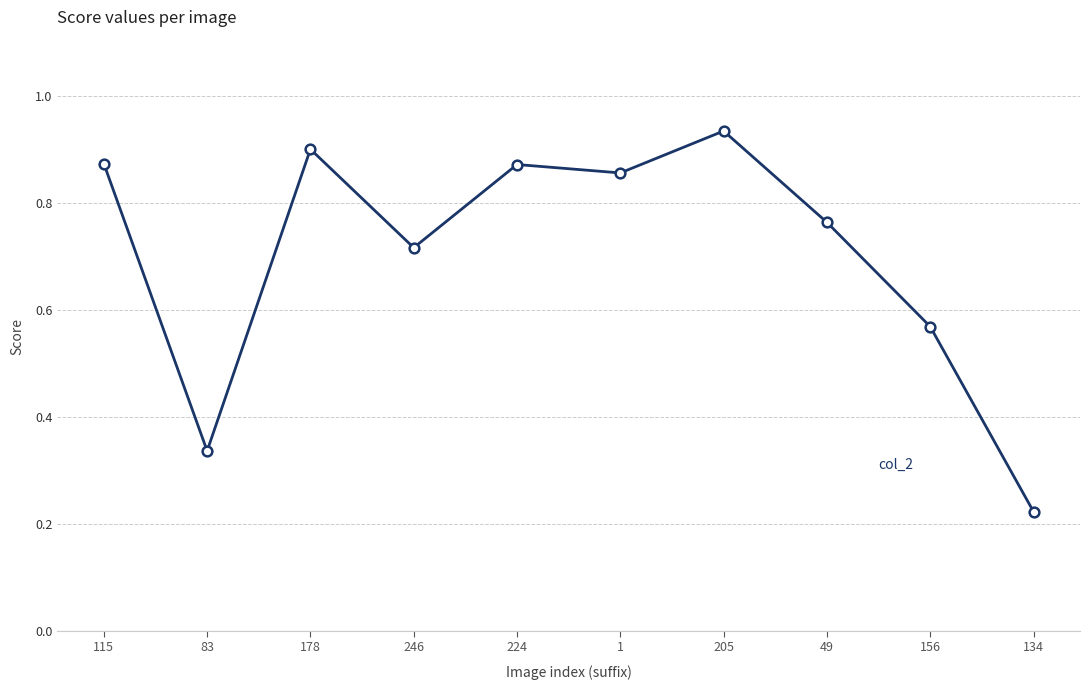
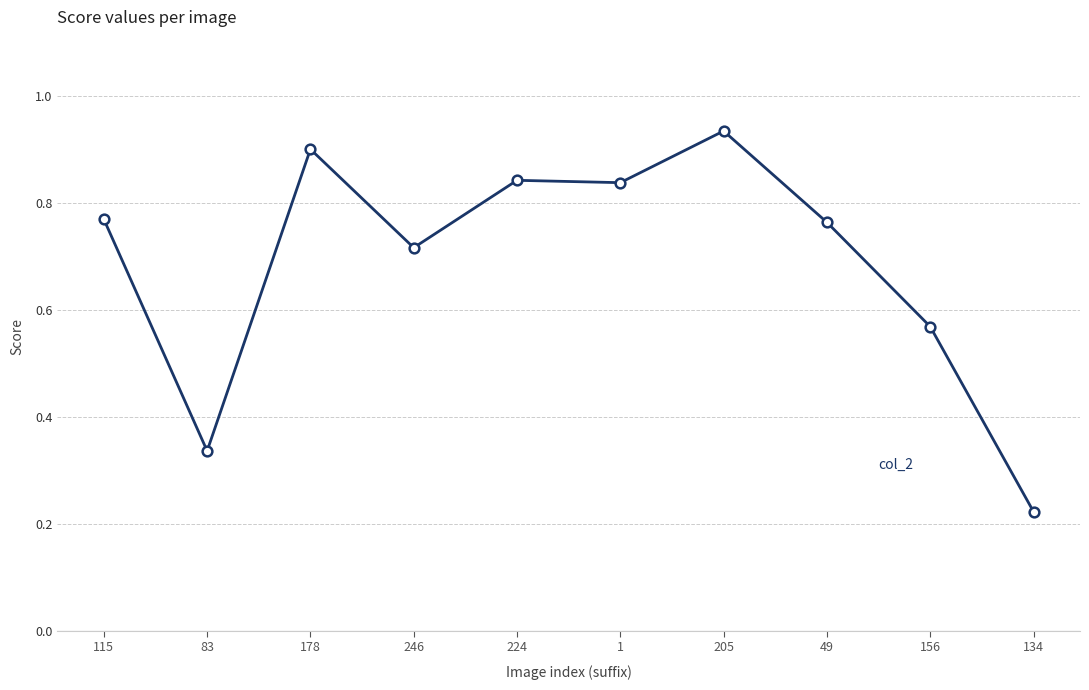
115: 0.87 -> 0.77
224: 0.87 -> 0.84
1: 0.86 -> 0.84
